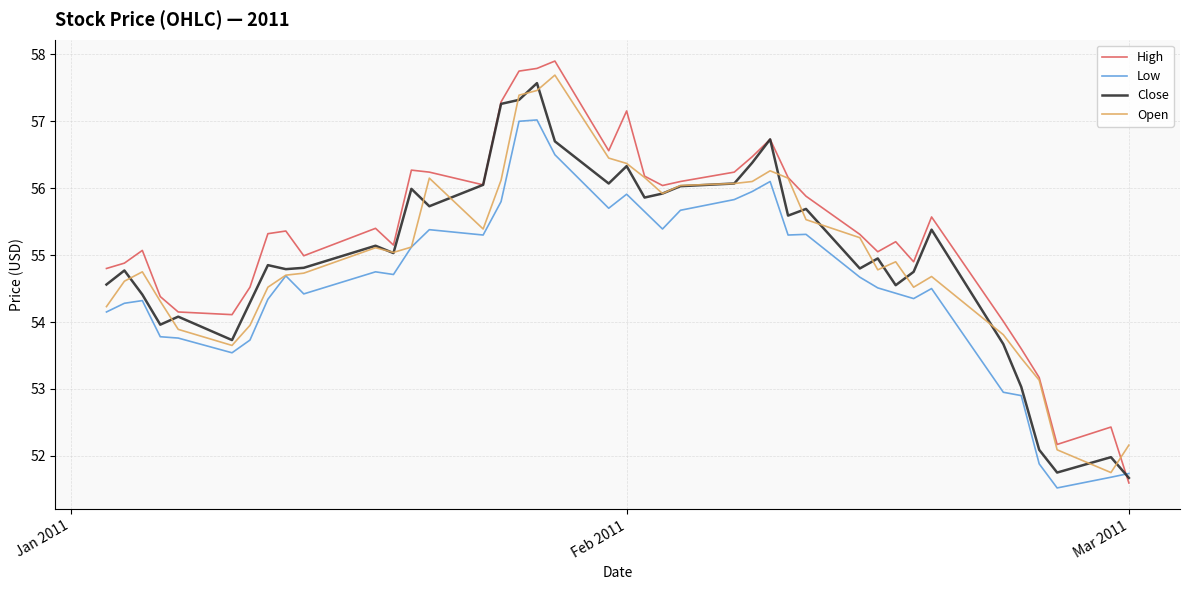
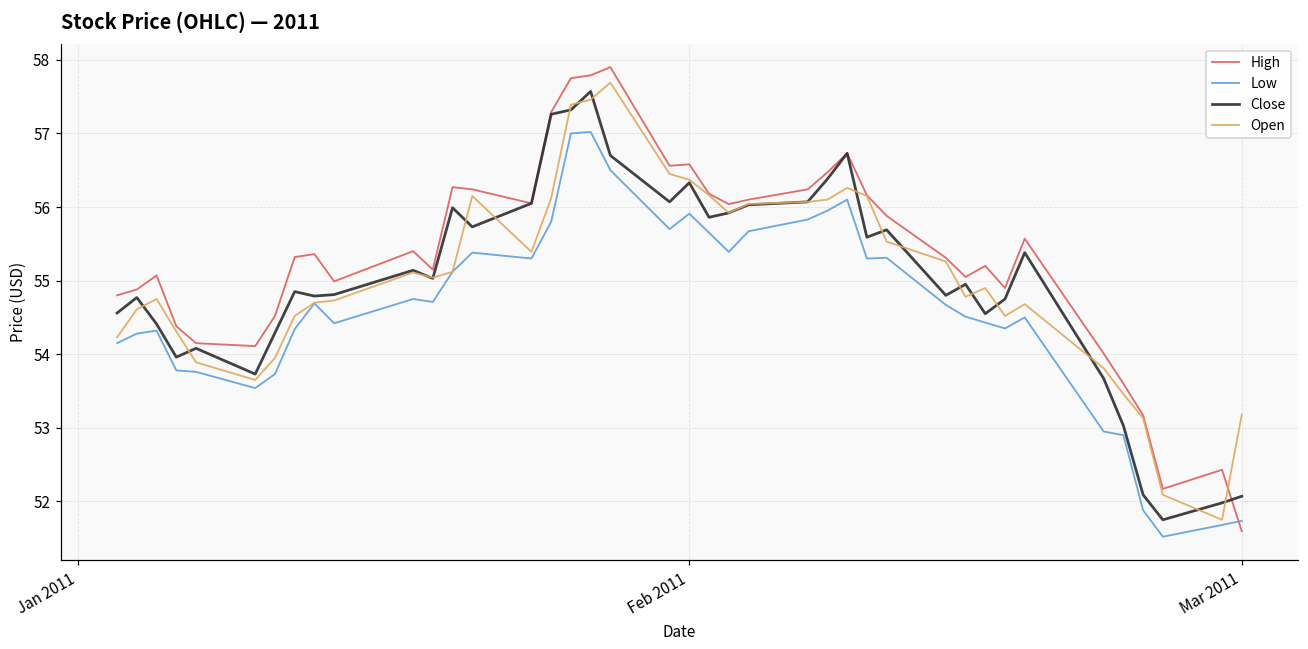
High, Feb 2011: 57.2 -> 56.6
Close, Mar 2011: 51.7 -> 52.1
Open, Mar 2011: 52.2 -> 53.2
